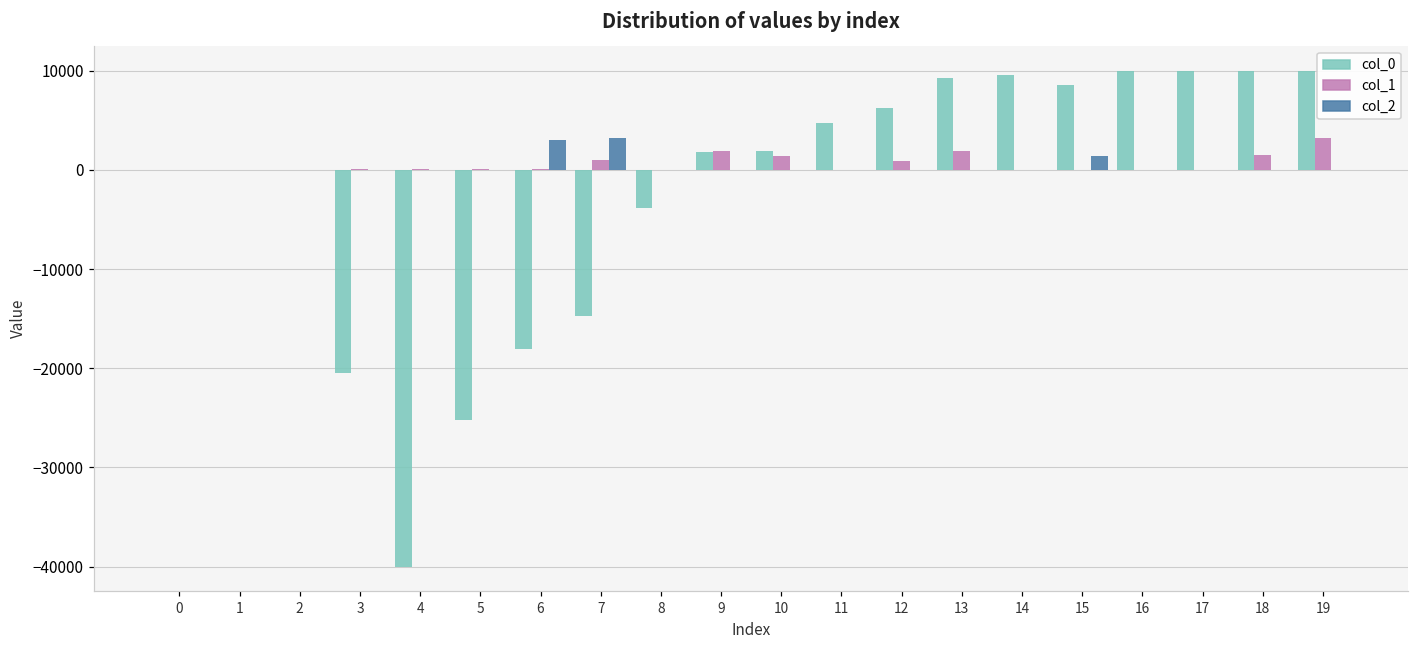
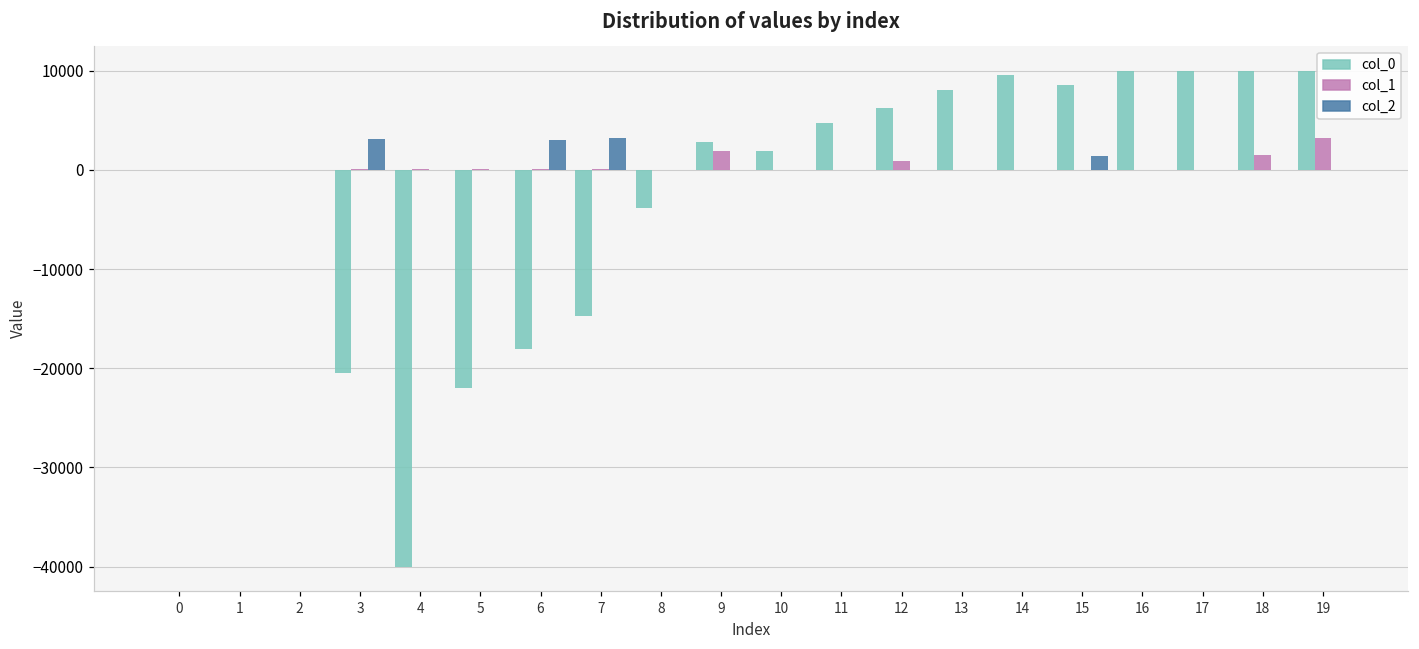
col_2, 3: 0 -> 3000
col_0, 5: -25000 -> -22000
col_1, 7: 1000 -> 0
col_0, 9: 2000 -> 3000
col_1, 10: 1000 -> 0
col_0, 13: 9000 -> 8000
col_1, 13: 2000 -> 0
